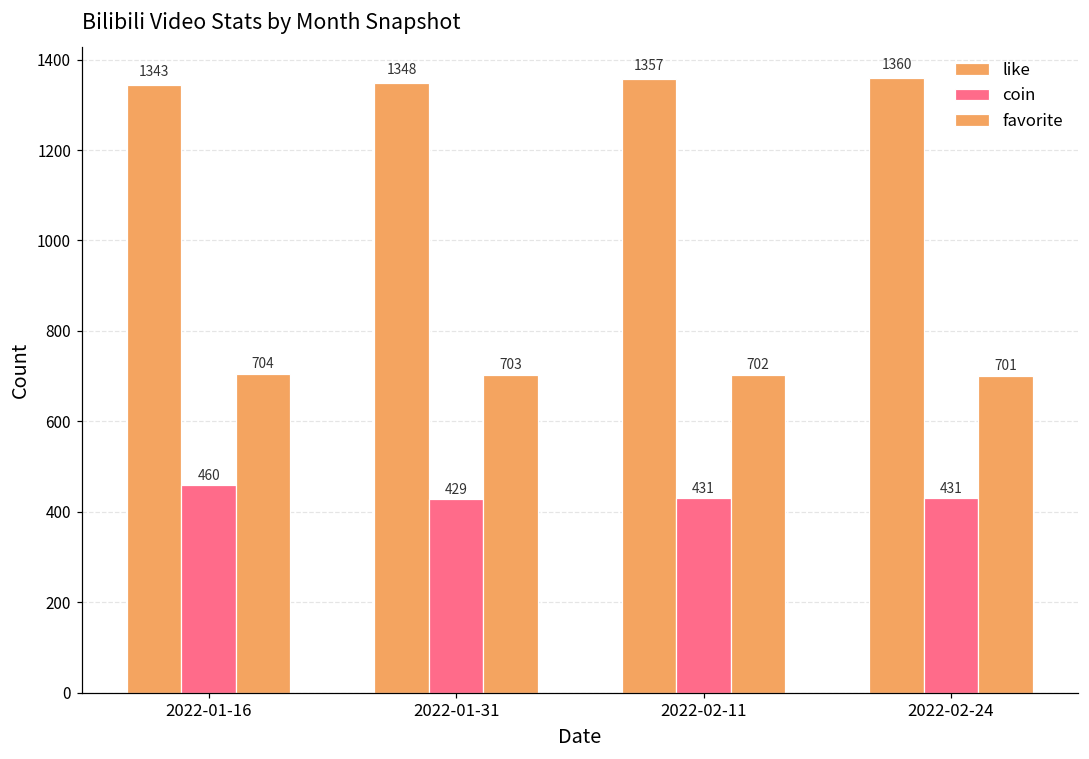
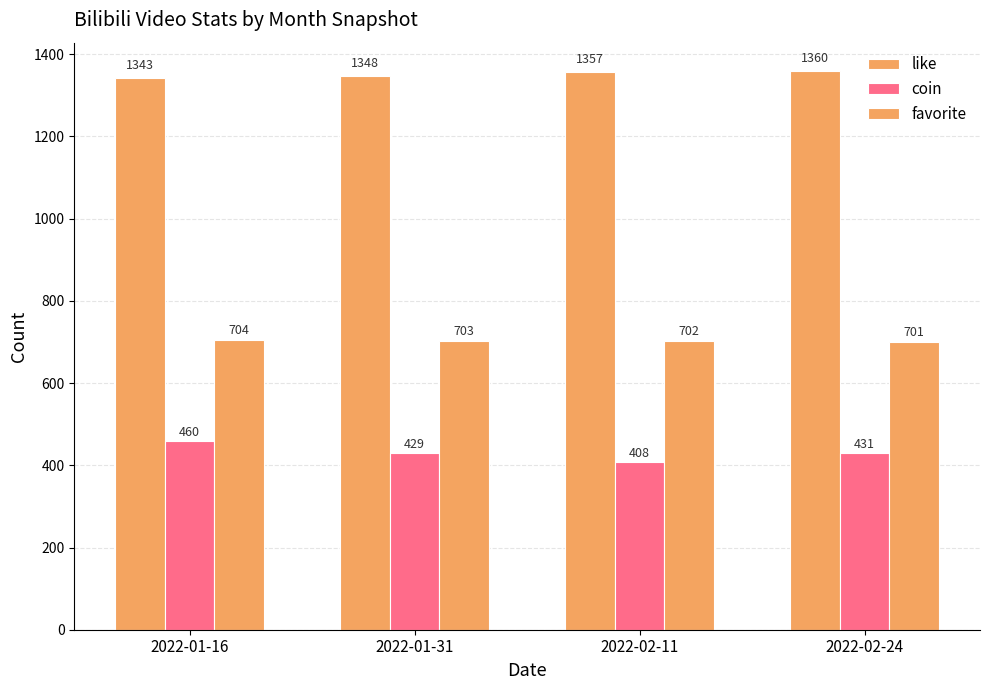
coin, 2022-02-11: 431 -> 408
